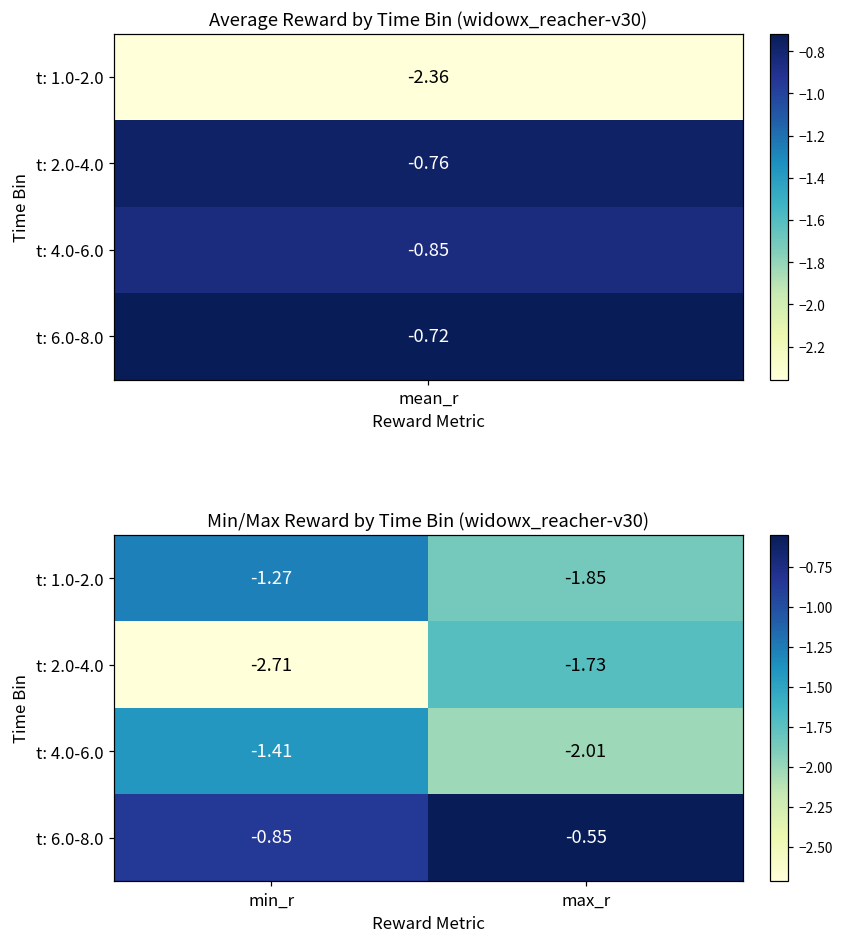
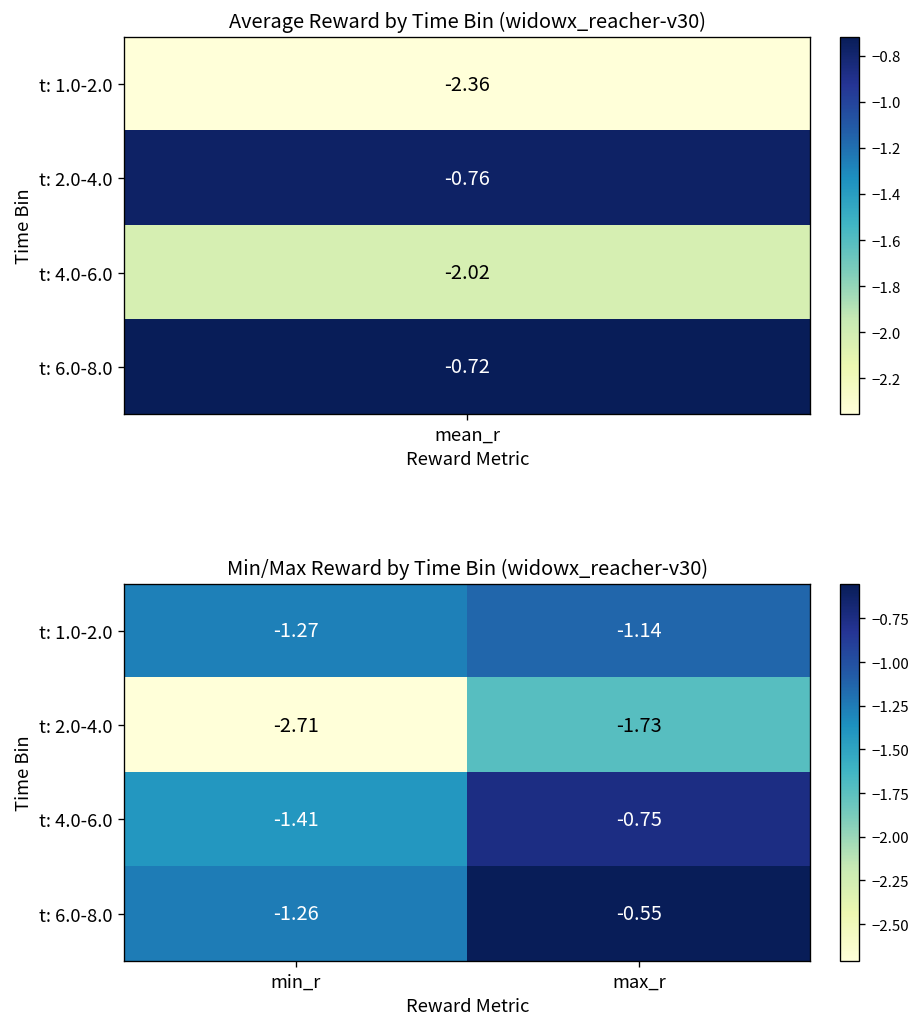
Average Reward by Time Bin (widowx_reacher-v30), t: 4.0-6.0, mean_r: -0.85 -> -2.02
Min/Max Reward by Time Bin (widowx_reacher-v30), t: 1.0-2.0, max_r: -1.85 -> -1.14
Min/Max Reward by Time Bin (widowx_reacher-v30), t: 4.0-6.0, max_r: -2.01 -> -0.75
Min/Max Reward by Time Bin (widowx_reacher-v30), t: 6.0-8.0, min_r: -0.85 -> -1.26
